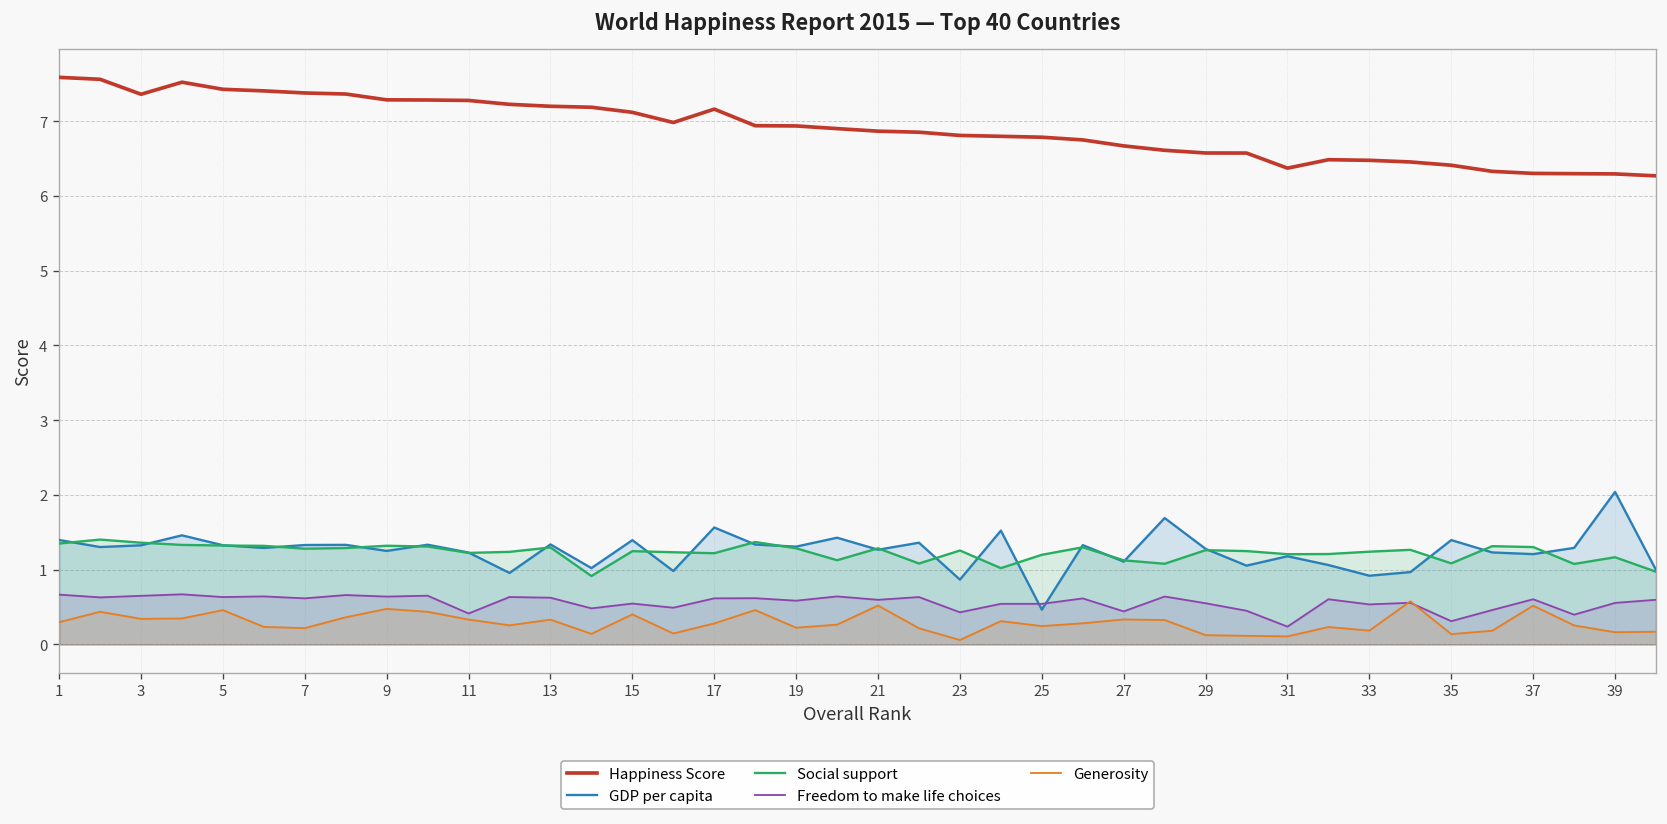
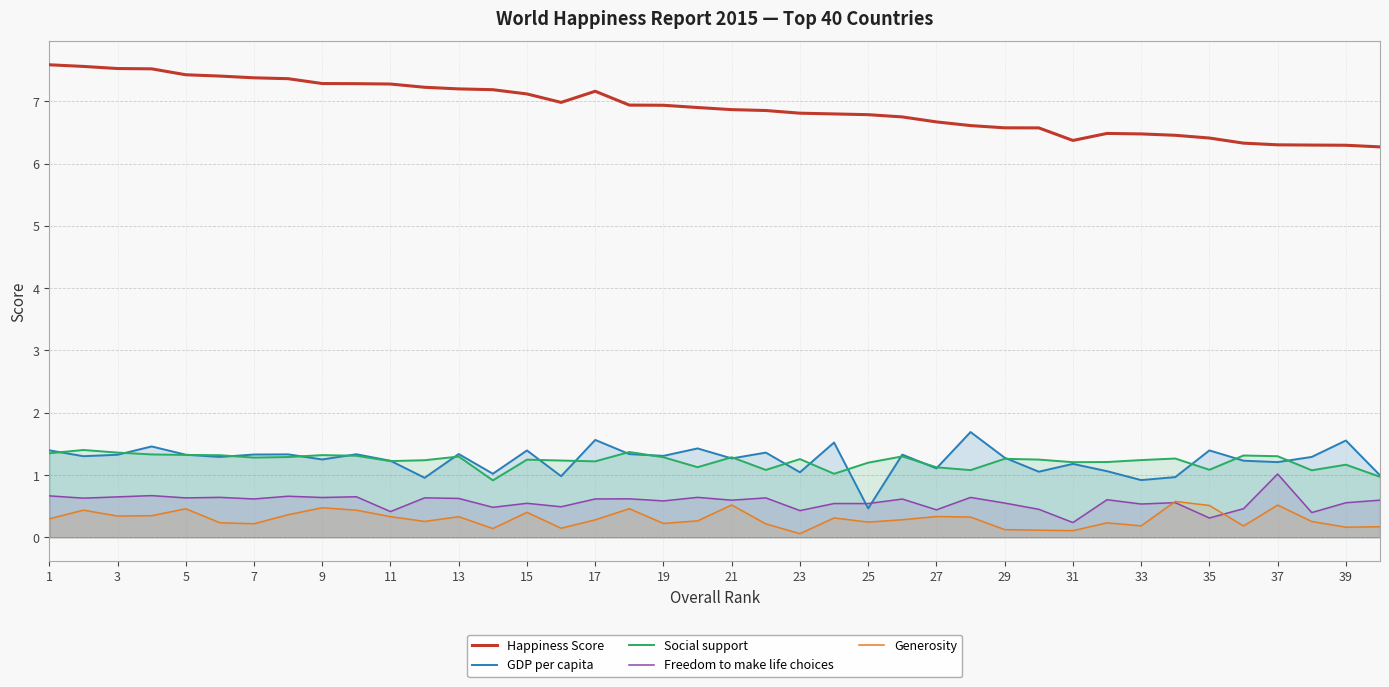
Happiness Score, 3: 7.4 -> 7.5
GDP per capita, 23: 0.9 -> 1.0
Generosity, 35: 0.1 -> 0.5
Freedom to make life choices, 37: 0.6 -> 1.0
GDP per capita, 39: 2.0 -> 1.6
